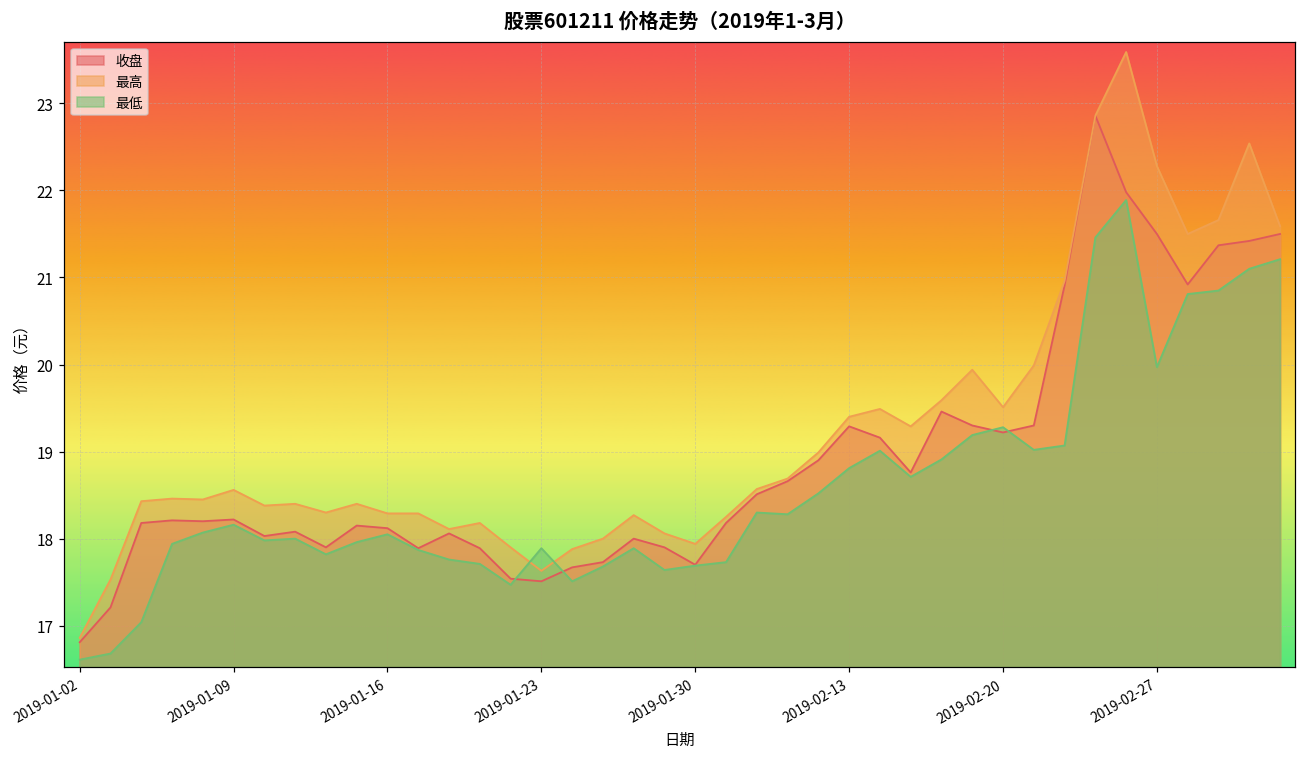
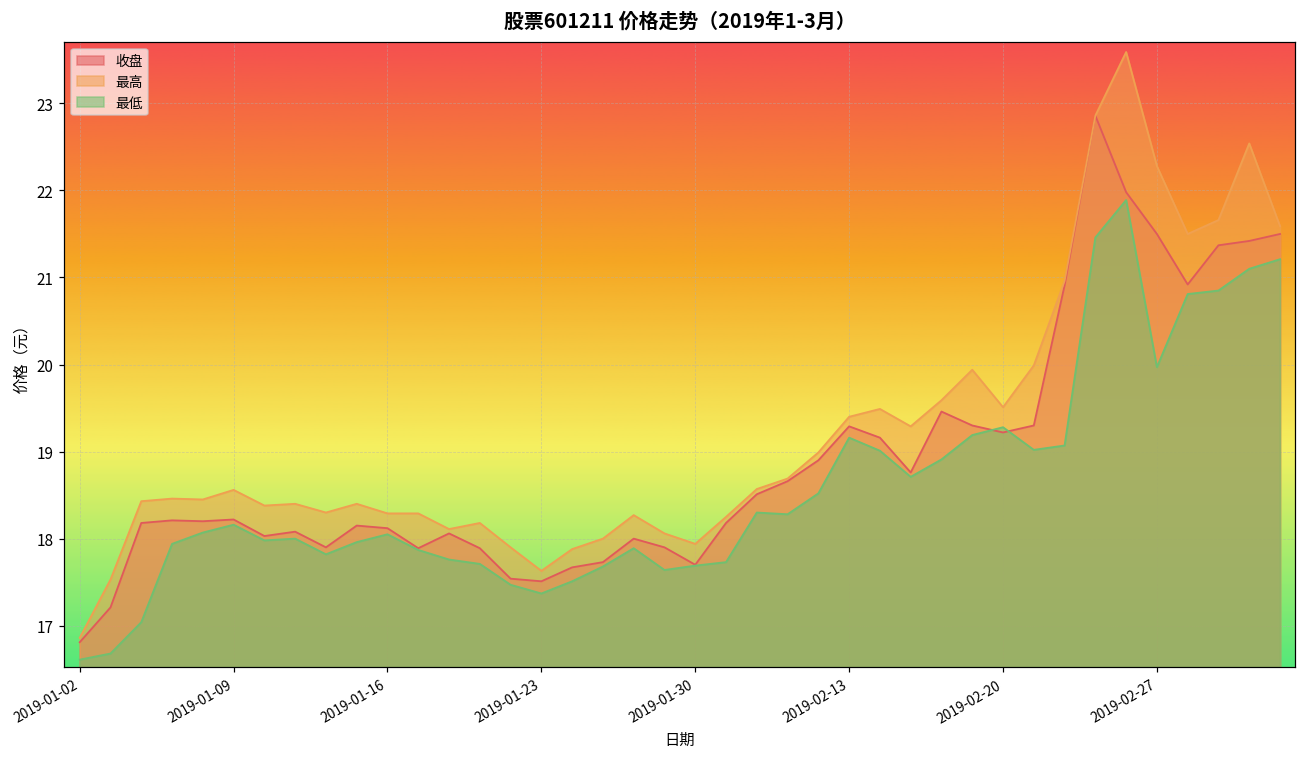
最低, 2019-01-23: 17.9 -> 17.4
最低, 2019-02-13: 18.8 -> 19.2
